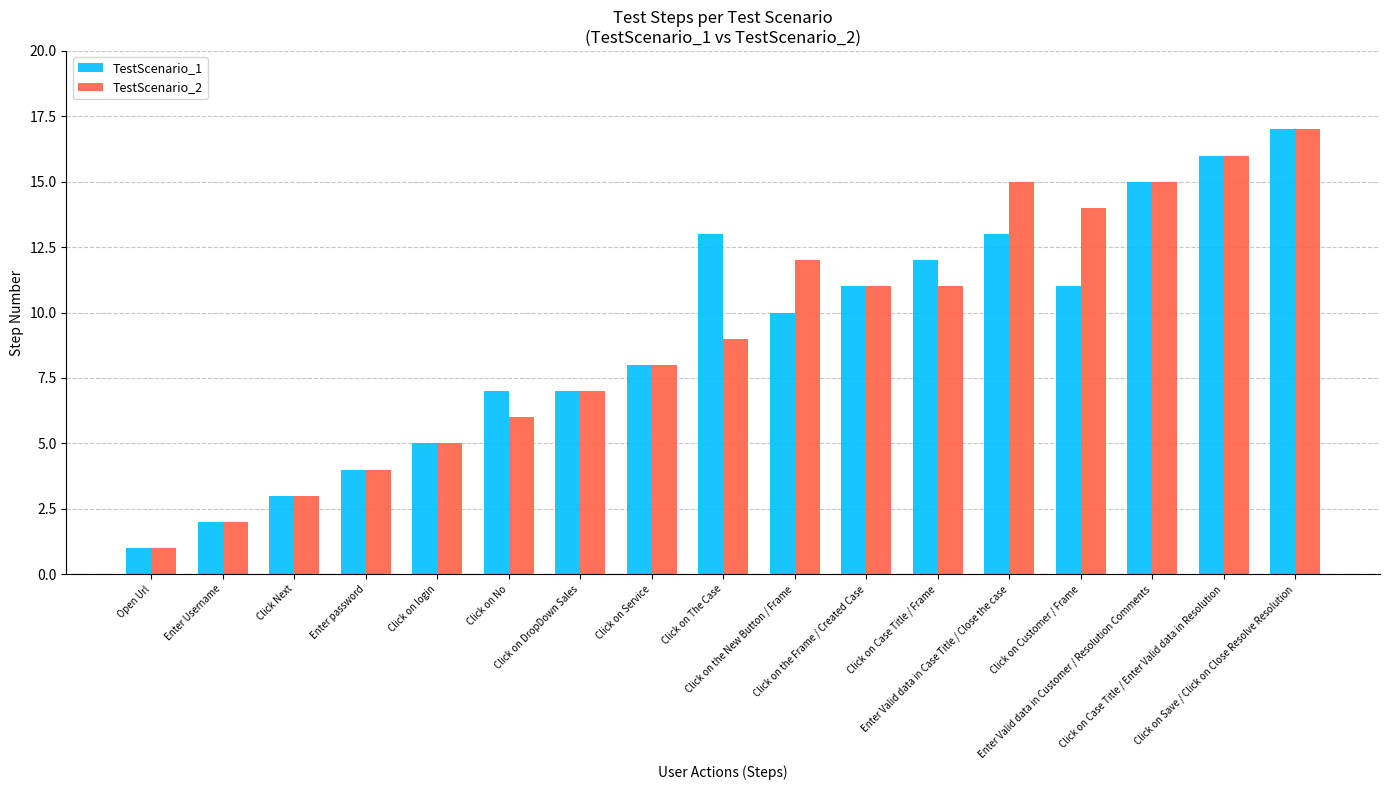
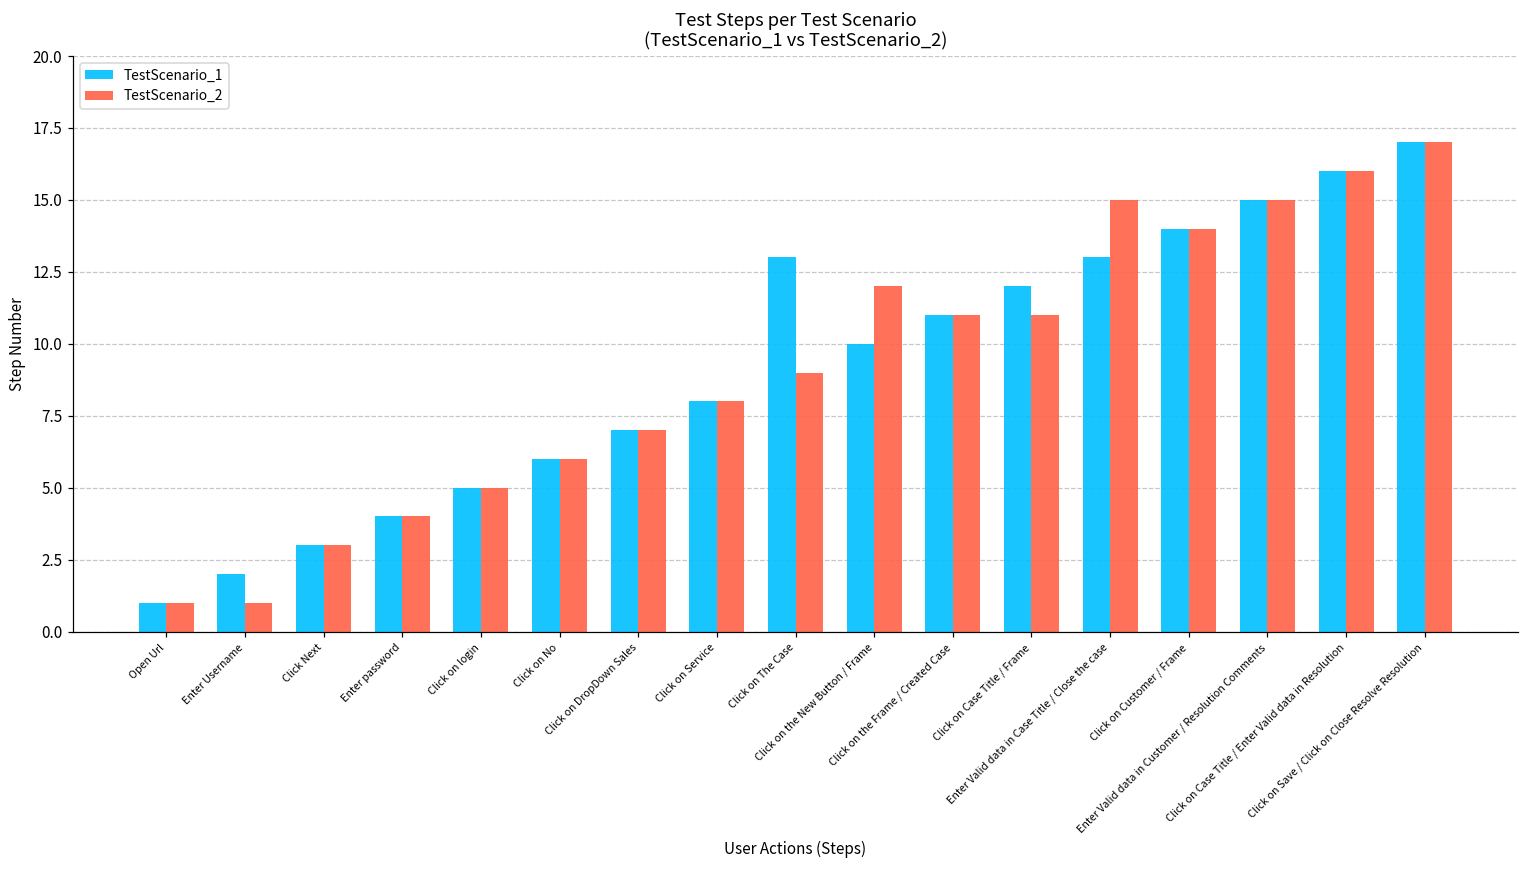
TestScenario_2, Enter Username: 2 -> 1
TestScenario_1, Click on No: 7 -> 6
TestScenario_1, Click on Customer / Frame: 11 -> 14
